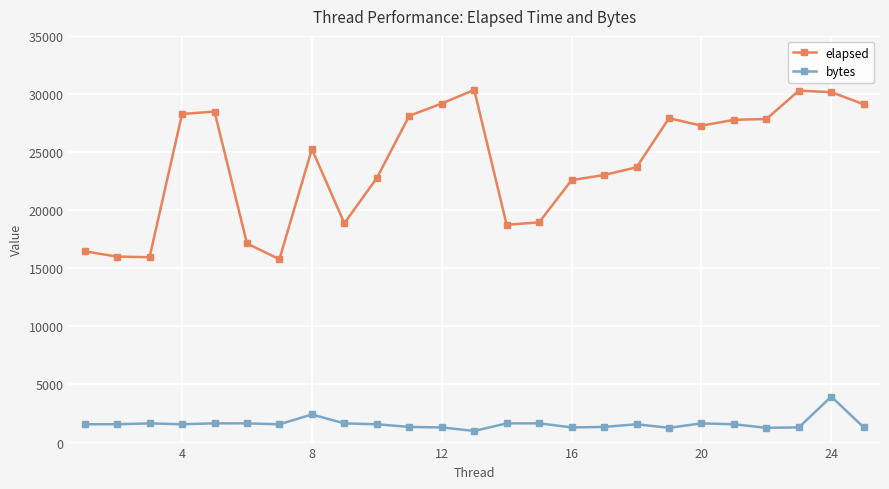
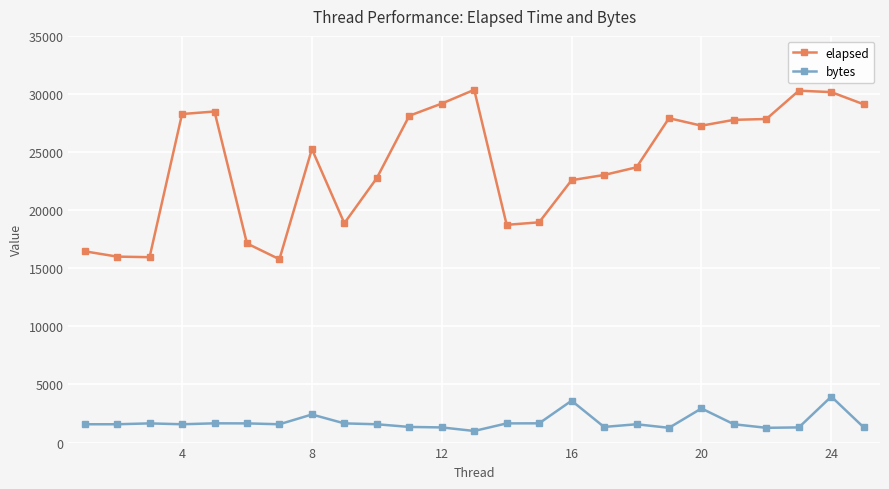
bytes, 16: 1300 -> 3600
bytes, 20: 1700 -> 2900
